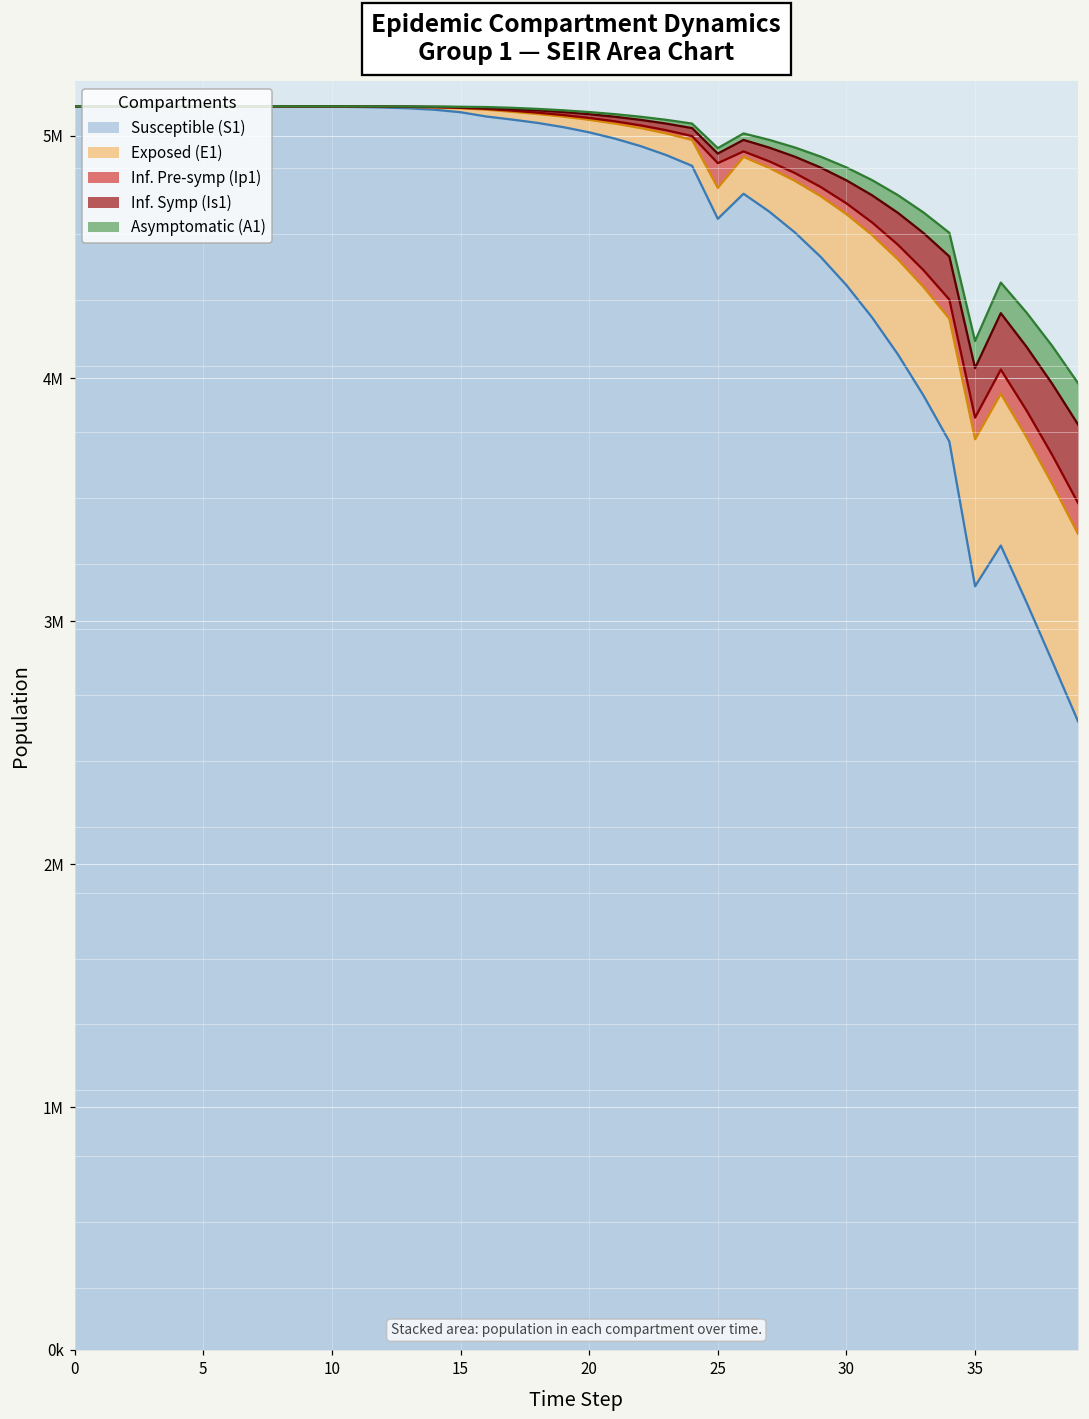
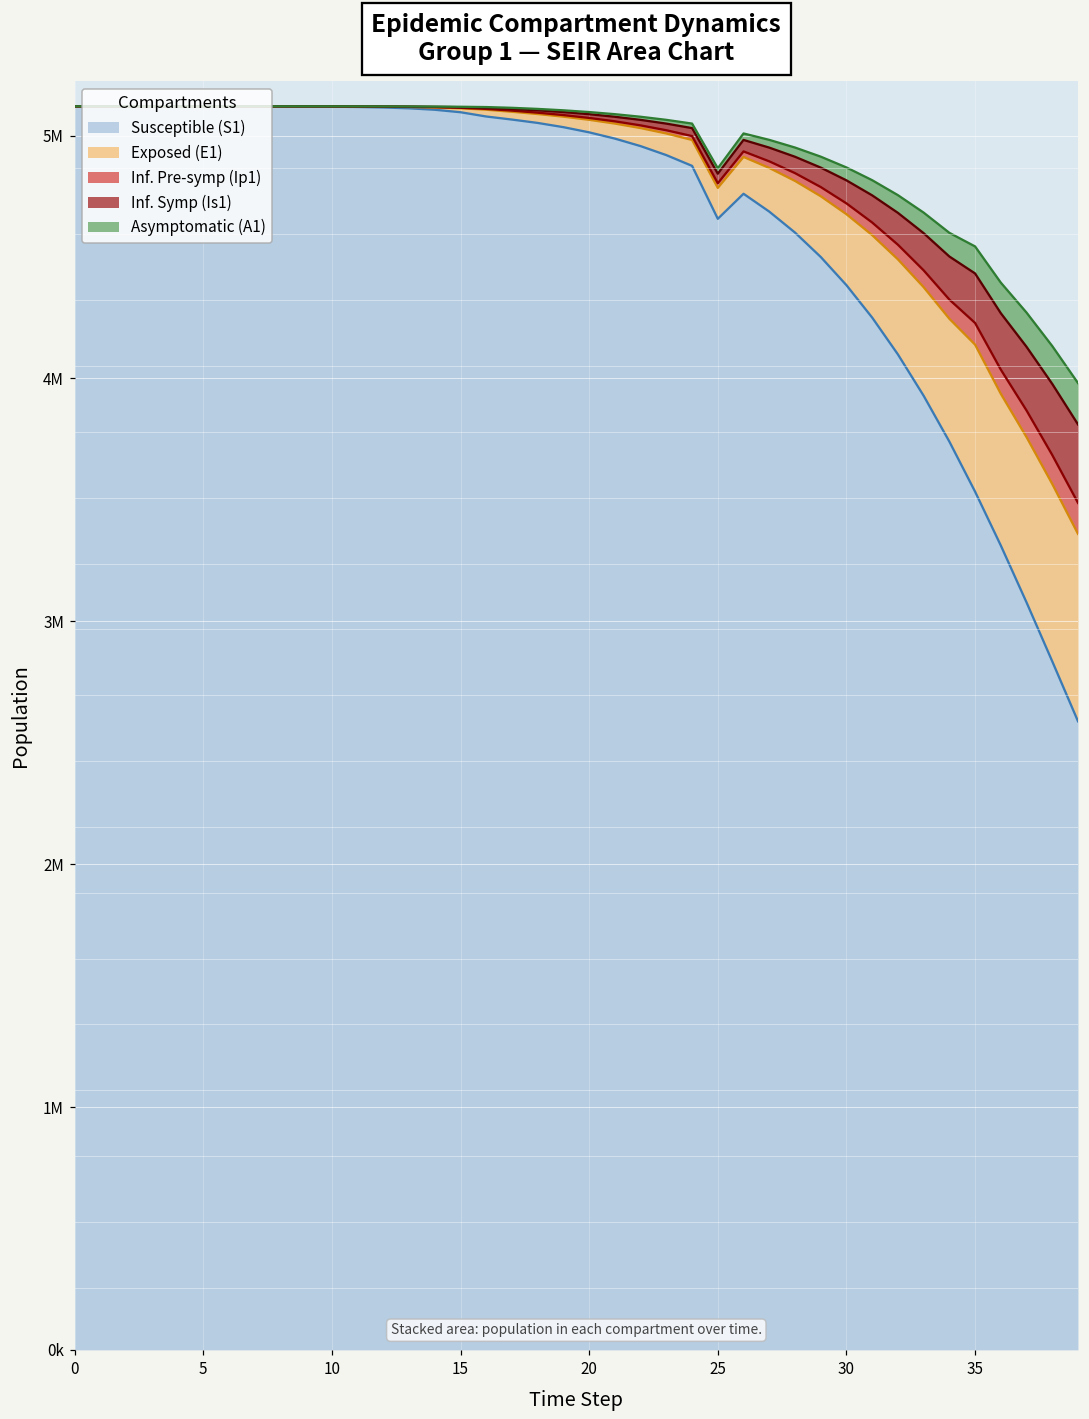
Inf. Pre-symp (Ip1), 25: 100000 -> 20000
Susceptible (S1), 35: 3140000 -> 3530000
